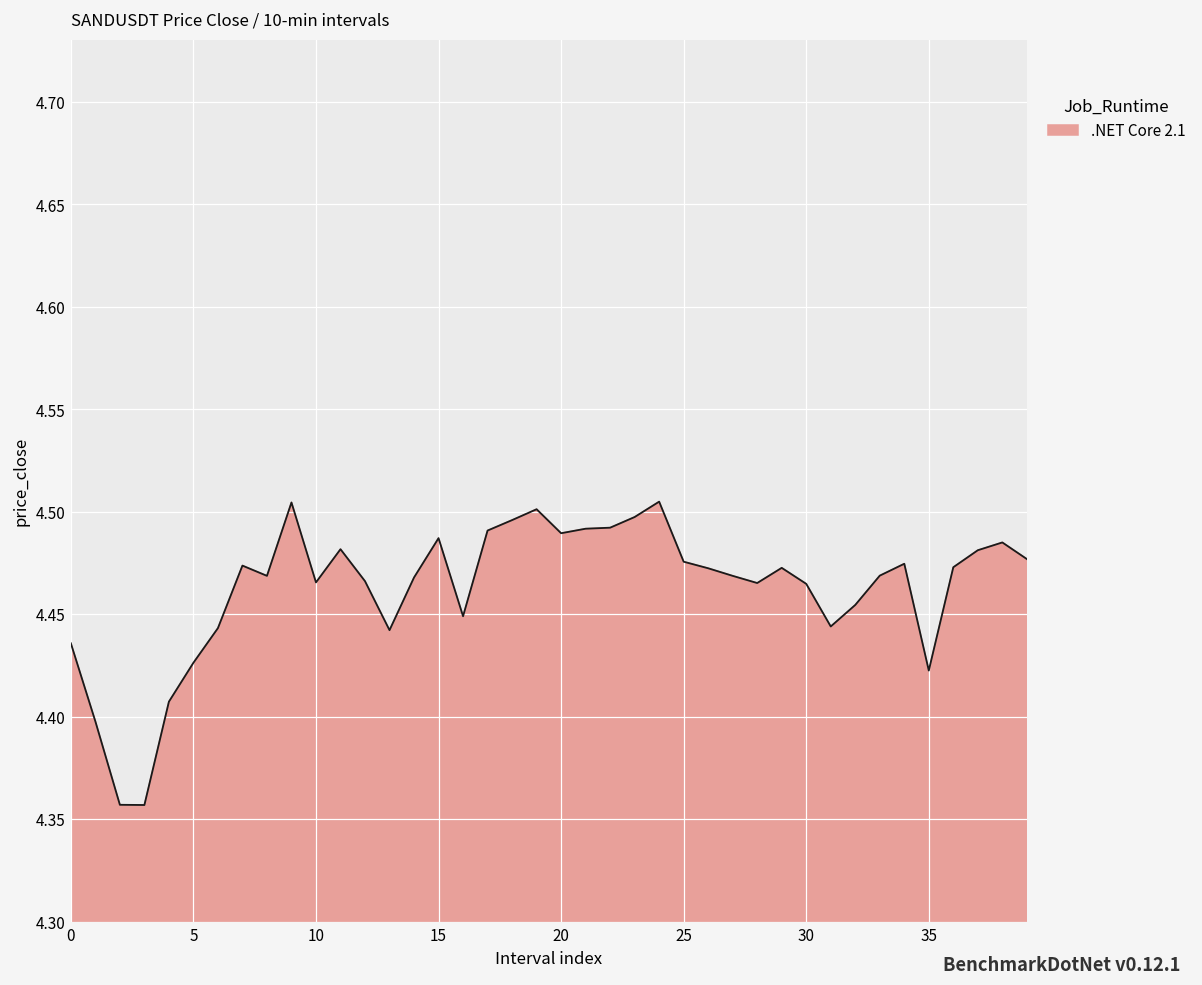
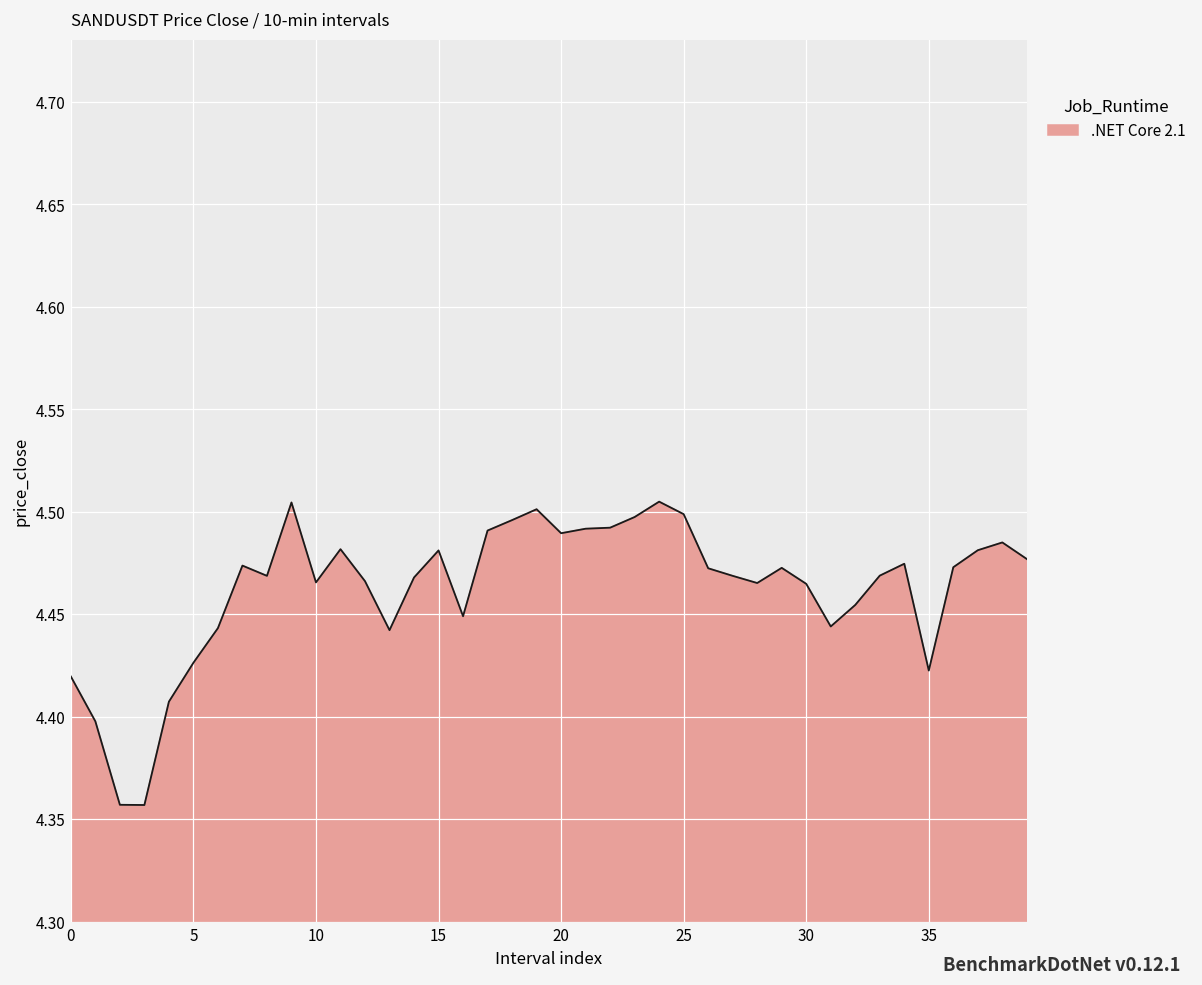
0: 4.436 -> 4.420
15: 4.487 -> 4.481
25: 4.476 -> 4.499
